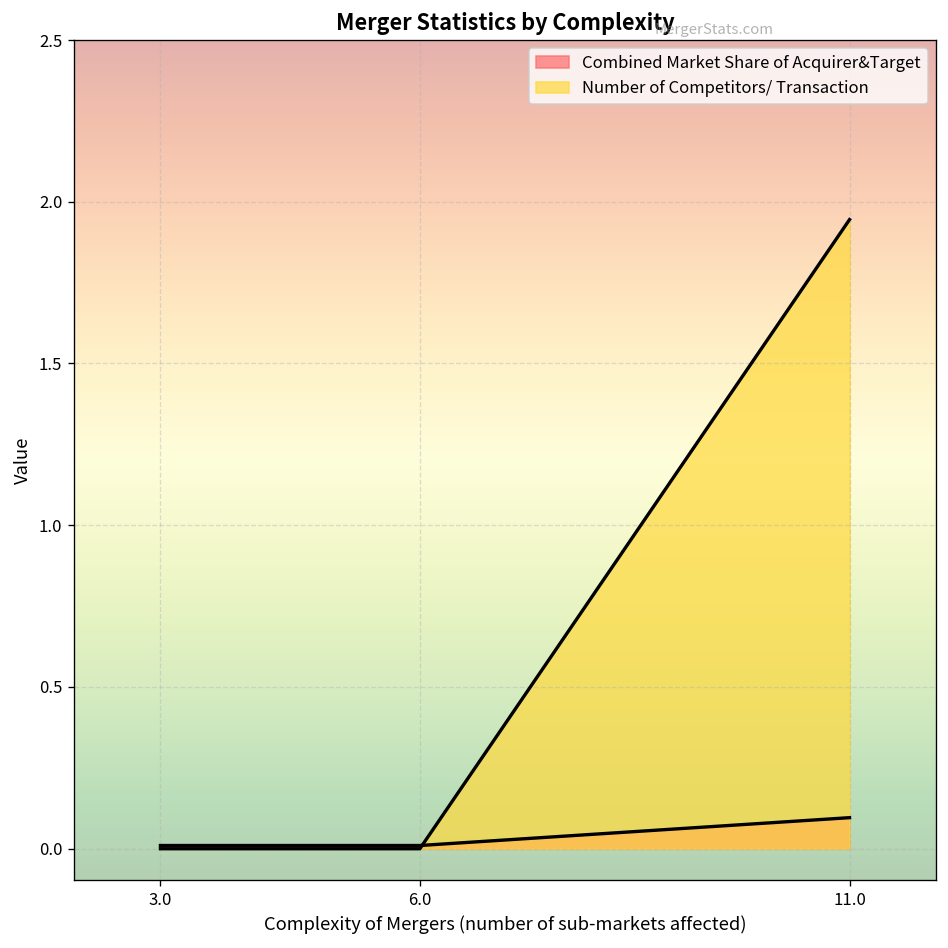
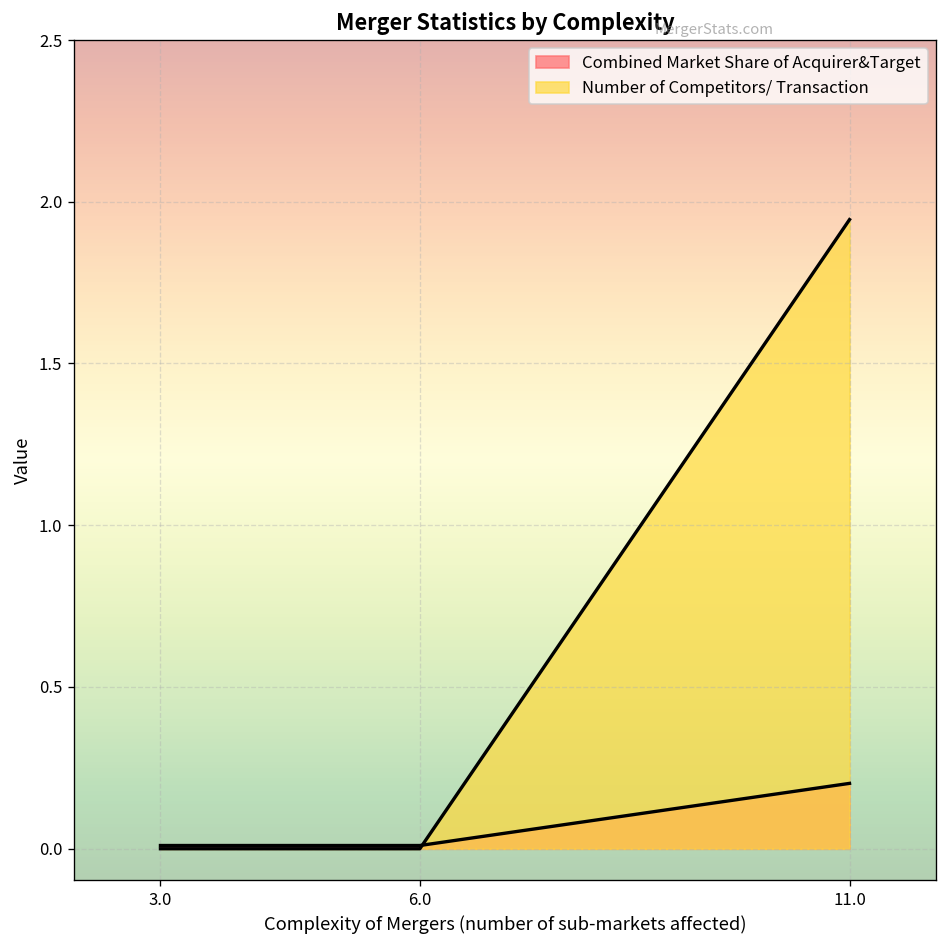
Combined Market Share of Acquirer&Target, 11.0: 0.10 -> 0.20
